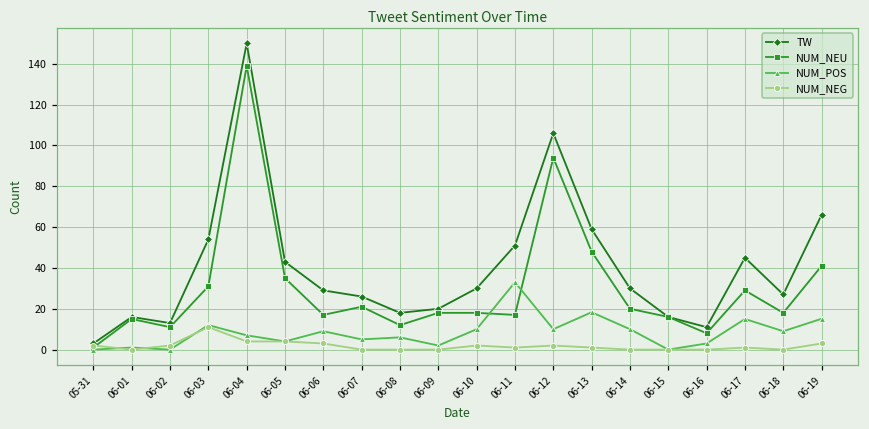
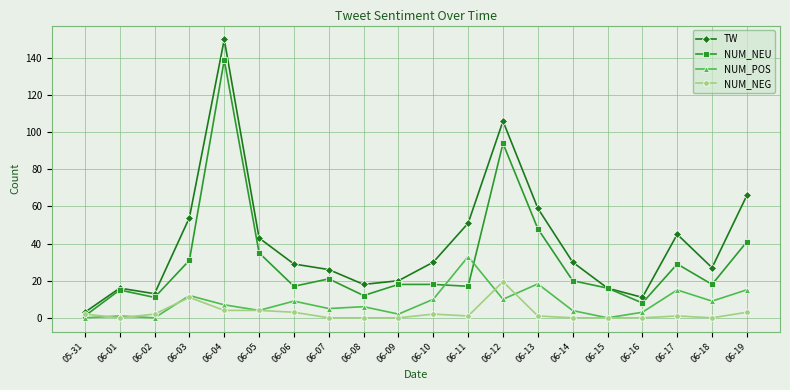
NUM_NEG, 06-12: 2 -> 20
NUM_POS, 06-14: 10 -> 4
